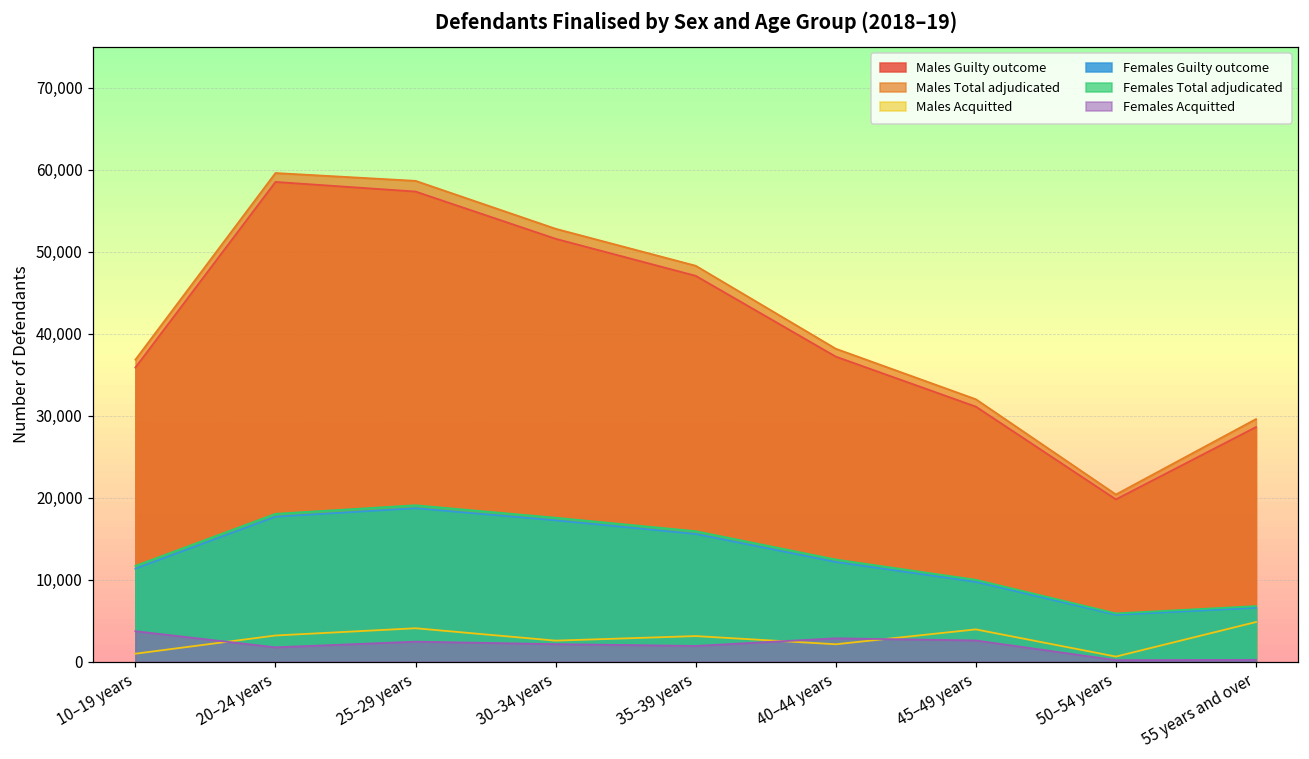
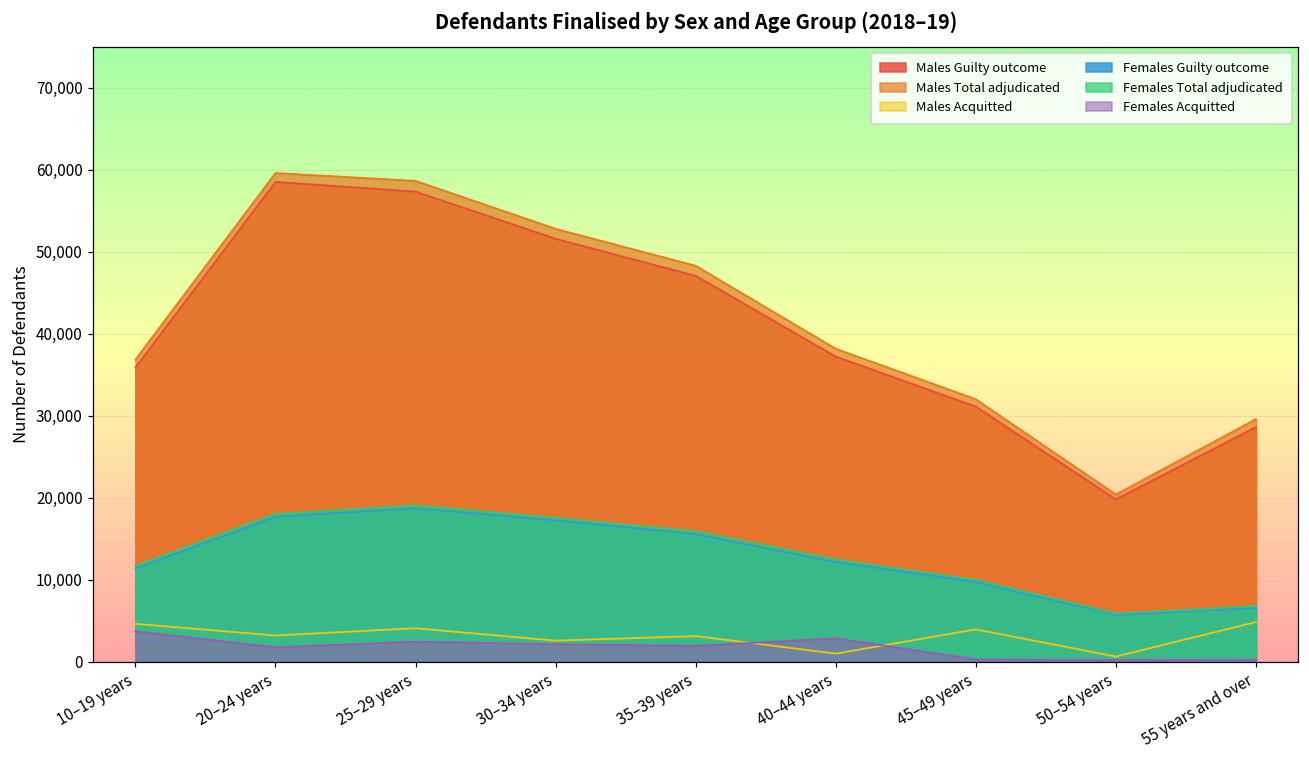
Males Acquitted, 10–19 years: 1,000 -> 5,000
Males Acquitted, 40–44 years: 2,000 -> 1,000
Females Acquitted, 45–49 years: 3,000 -> 0
